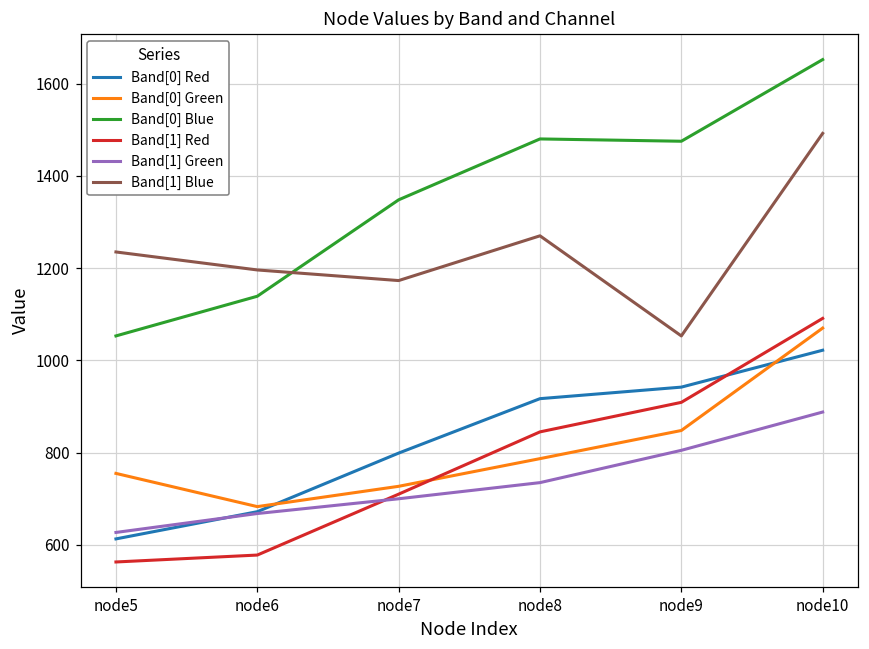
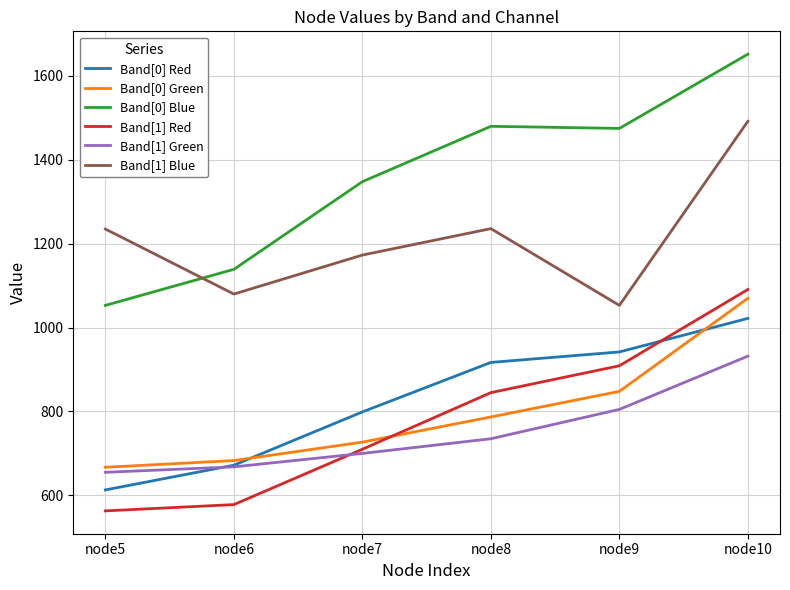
Band[0] Green, node5: 760 -> 670
Band[1] Green, node5: 630 -> 660
Band[1] Blue, node6: 1200 -> 1080
Band[1] Blue, node8: 1270 -> 1240
Band[1] Green, node10: 890 -> 930
